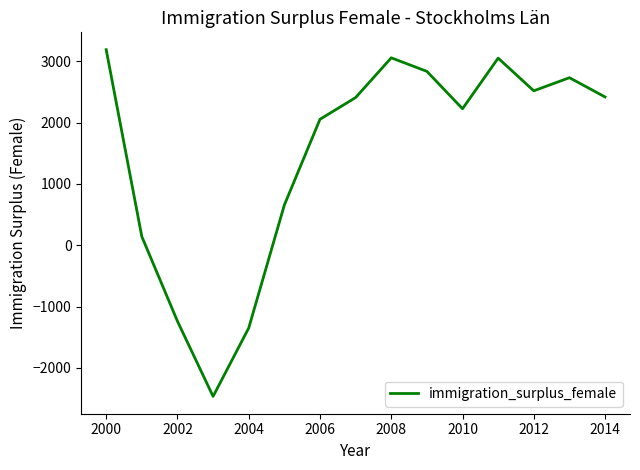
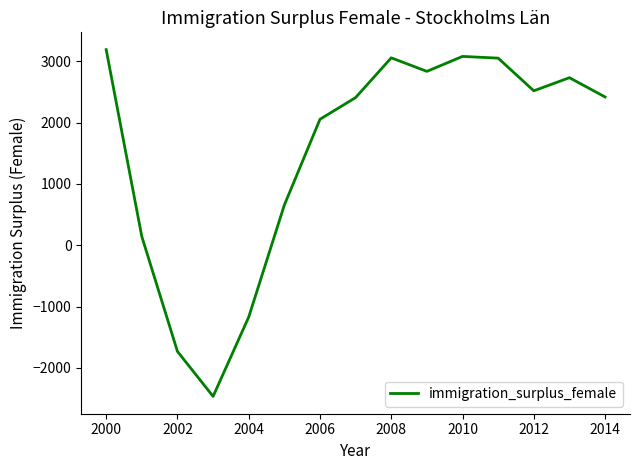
2002: -1200 -> -1700
2004: -1300 -> -1200
2010: 2200 -> 3100
